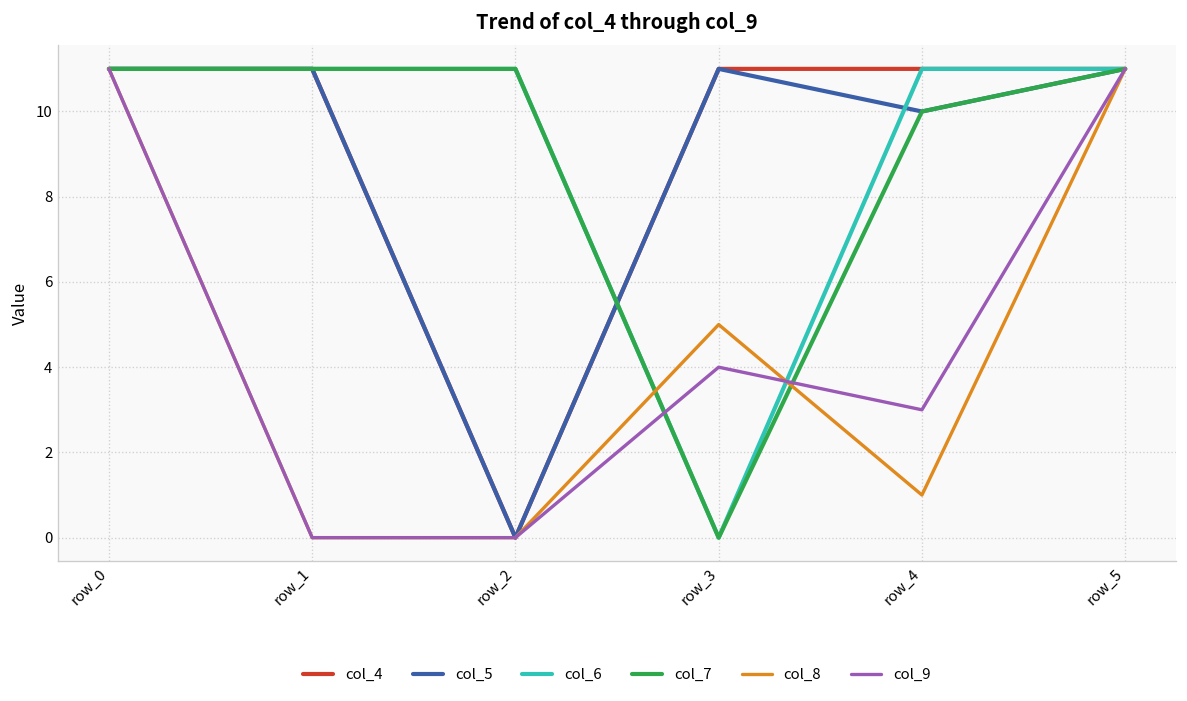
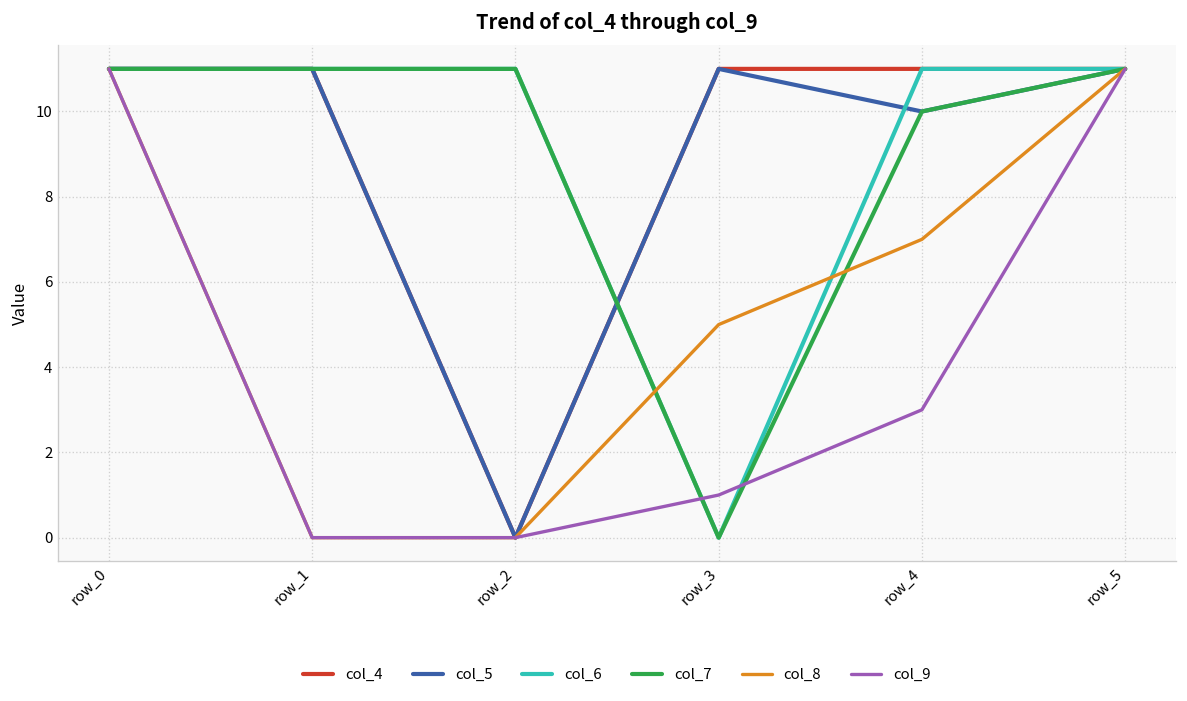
col_9, row_3: 4 -> 1
col_8, row_4: 1 -> 7
